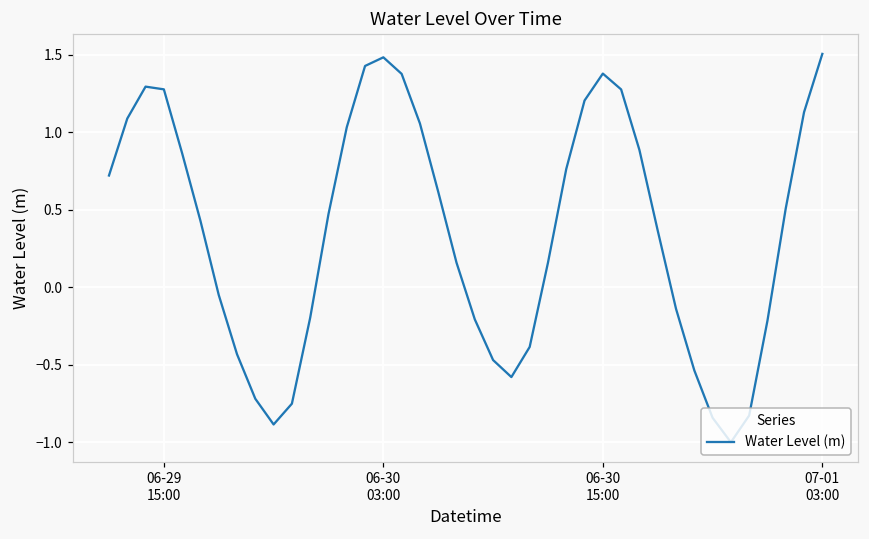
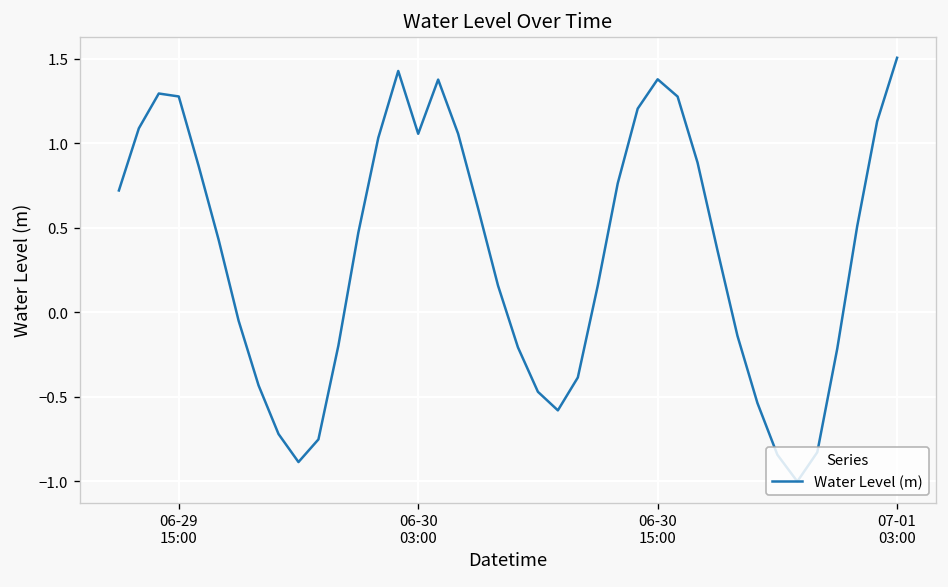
06-30 03:00: 1.48 -> 1.06
